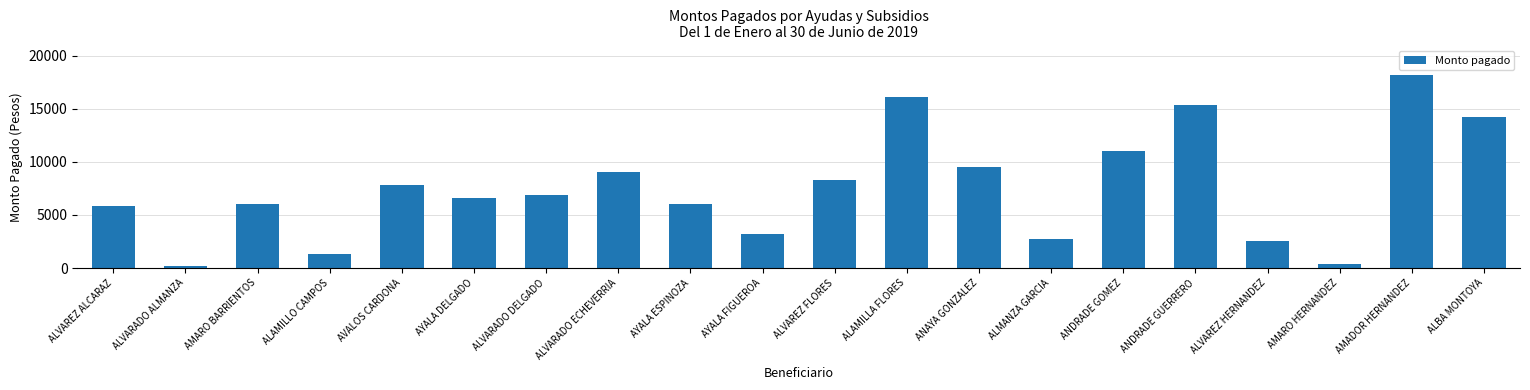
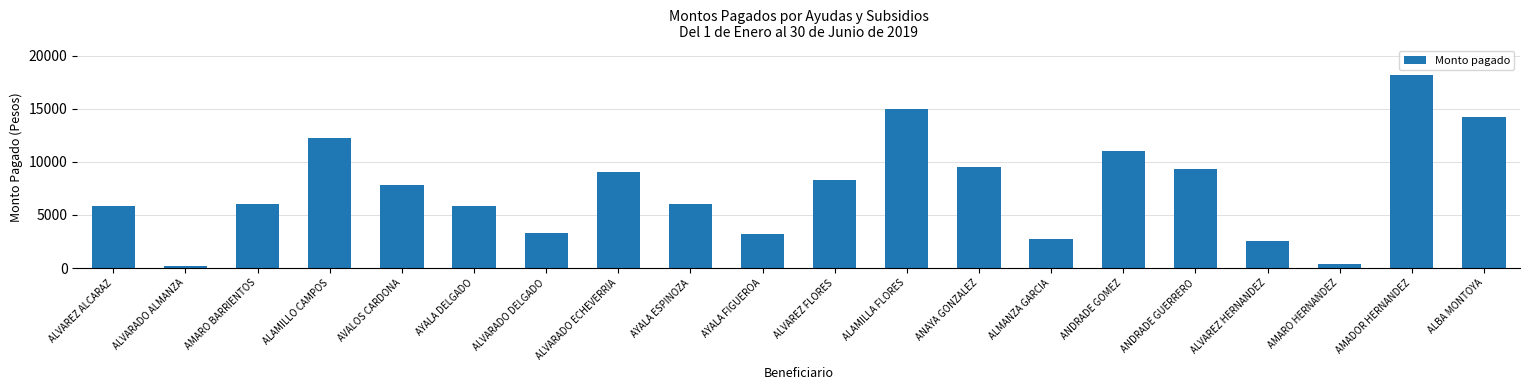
ALAMILLO CAMPOS: 1300 -> 12300
AYALA DELGADO: 6600 -> 5800
ALVARADO DELGADO: 6900 -> 3300
ALAMILLA FLORES: 16100 -> 15000
ANDRADE GUERRERO: 15400 -> 9300
